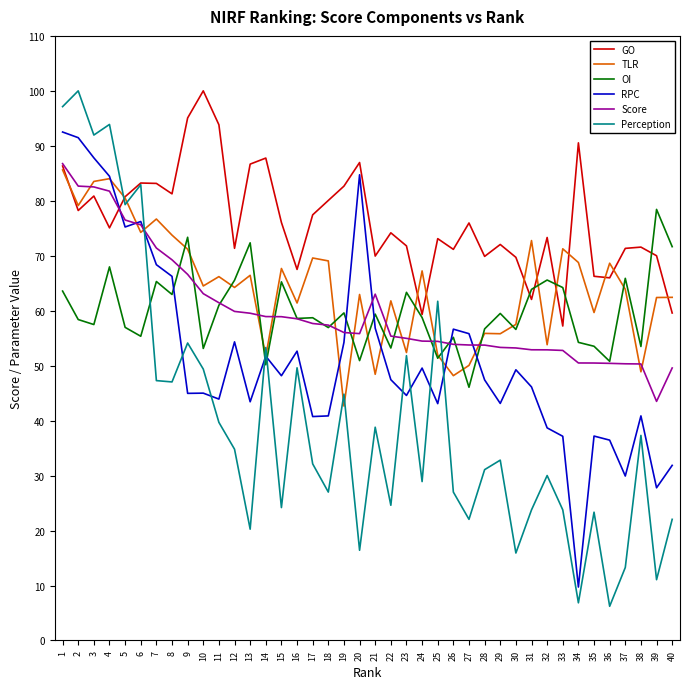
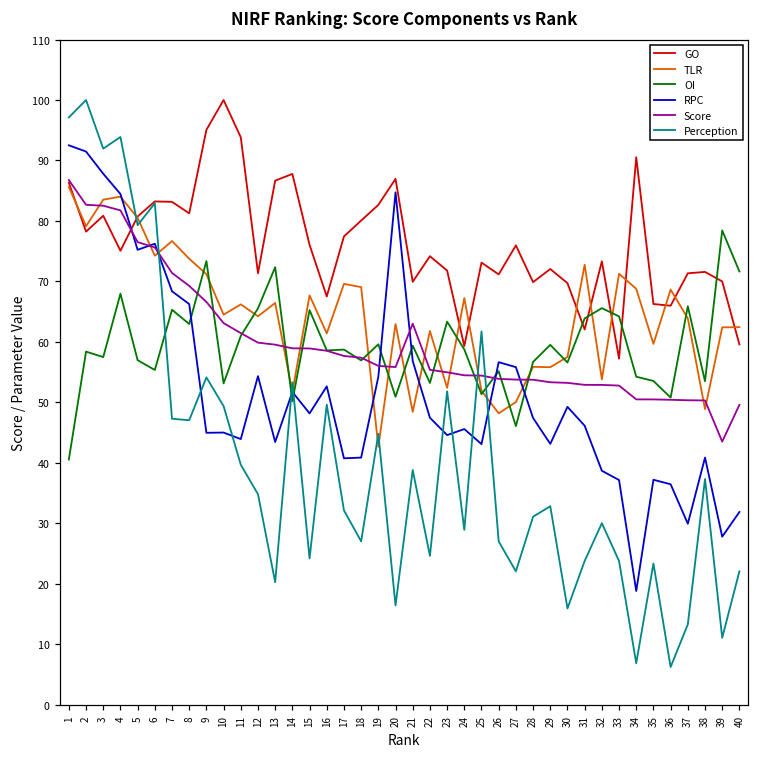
OI, 1: 64 -> 41
RPC, 24: 50 -> 46
RPC, 34: 10 -> 19
